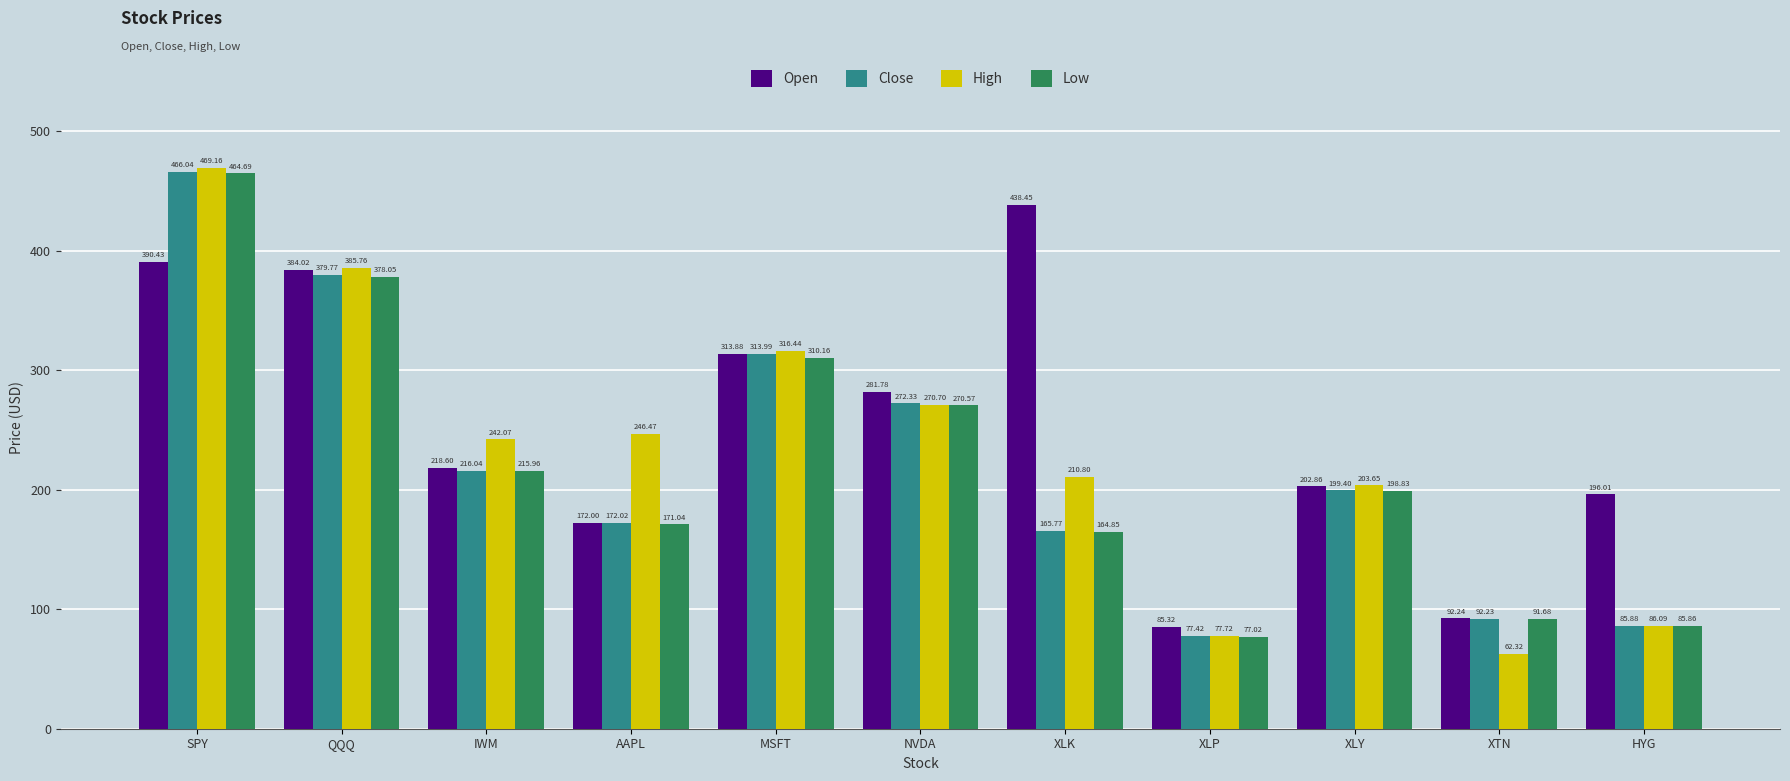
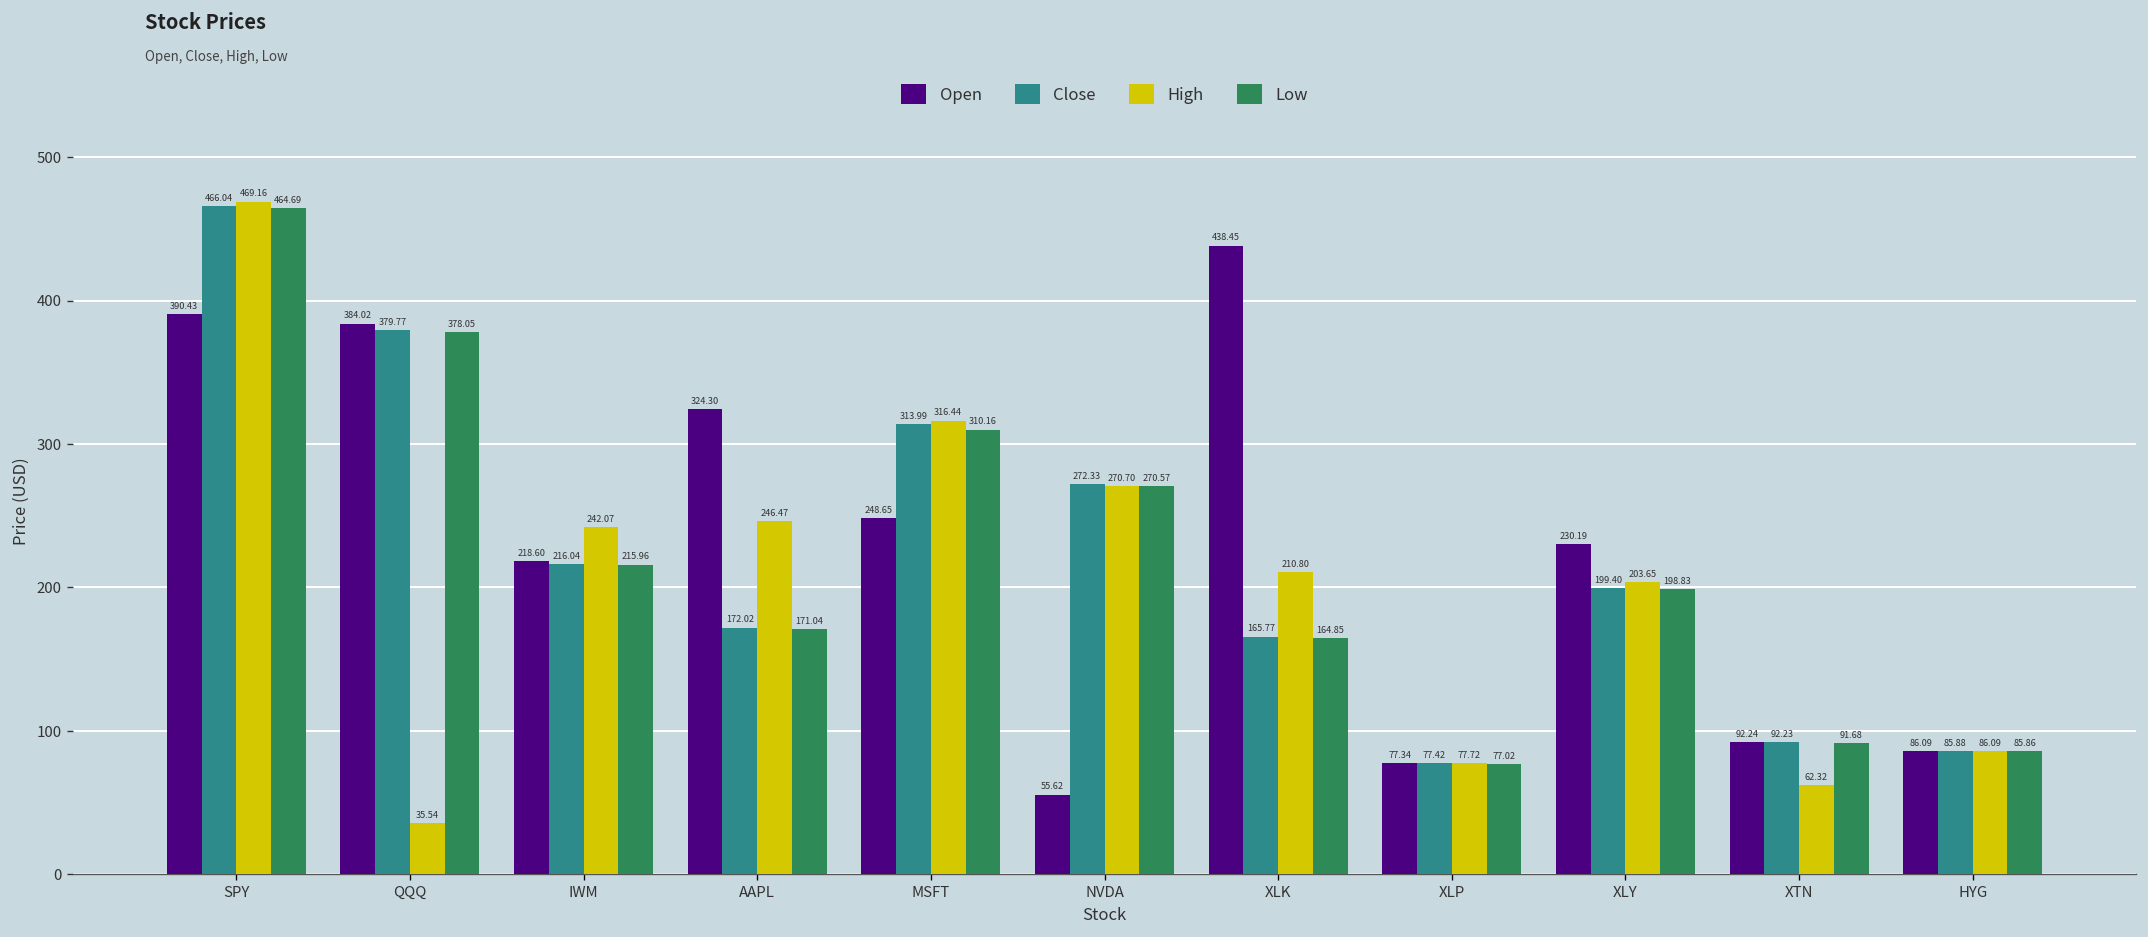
High, QQQ: 385.76 -> 35.54
Open, AAPL: 172.00 -> 324.30
Open, MSFT: 313.88 -> 248.65
Open, NVDA: 281.78 -> 55.62
Open, XLP: 85.32 -> 77.34
Open, XLY: 202.86 -> 230.19
Open, HYG: 196.01 -> 86.09
